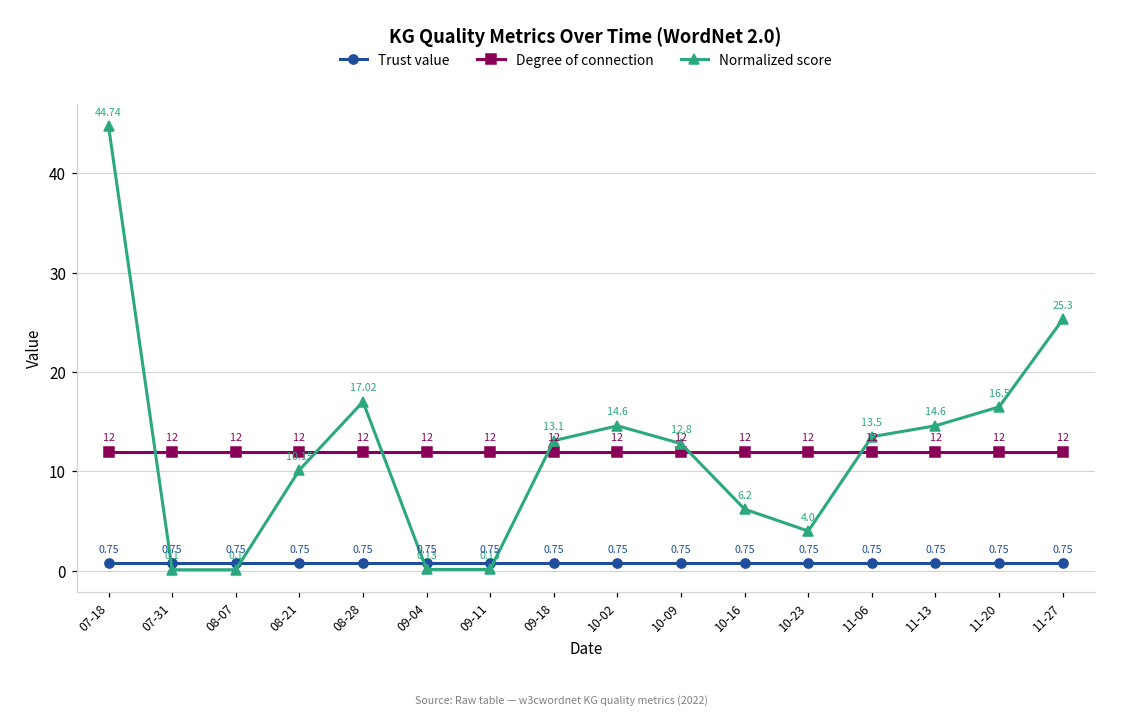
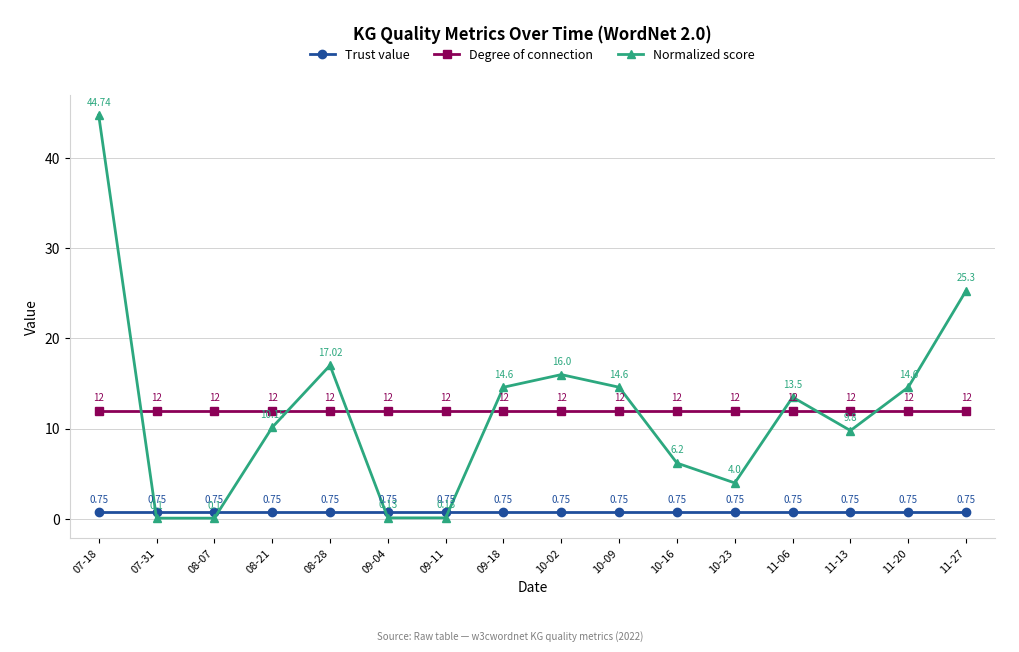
Normalized score, 09-18: 13.1 -> 14.6
Normalized score, 10-02: 14.6 -> 16.0
Normalized score, 10-09: 12.8 -> 14.6
Normalized score, 11-13: 14.6 -> 9.8
Normalized score, 11-20: 16.5 -> 14.6
